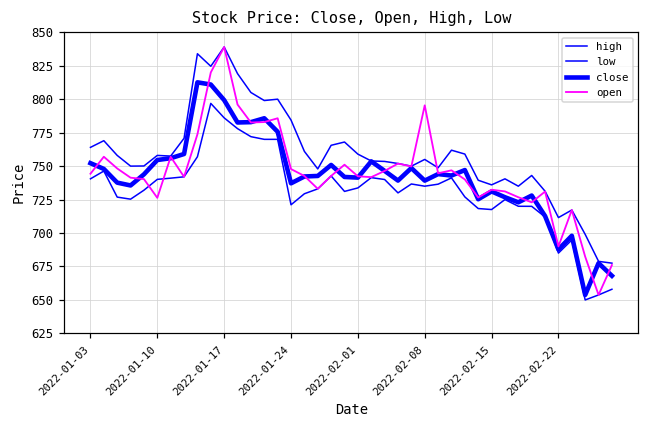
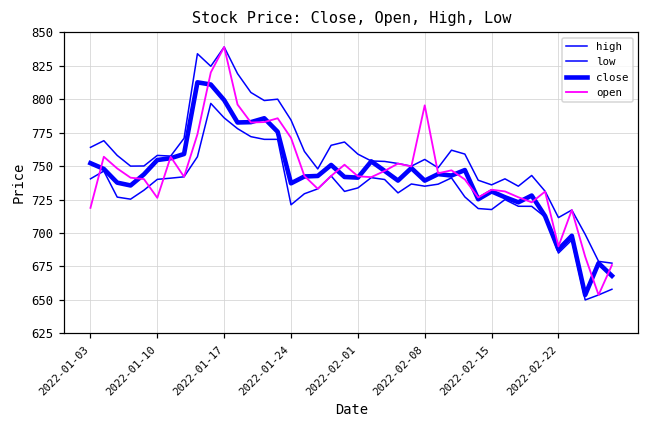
open, 2022-01-03: 744 -> 719
open, 2022-01-24: 748 -> 771
